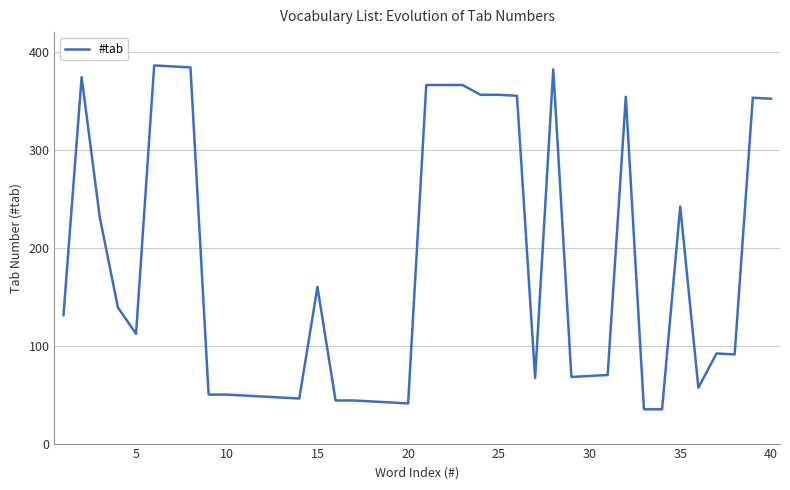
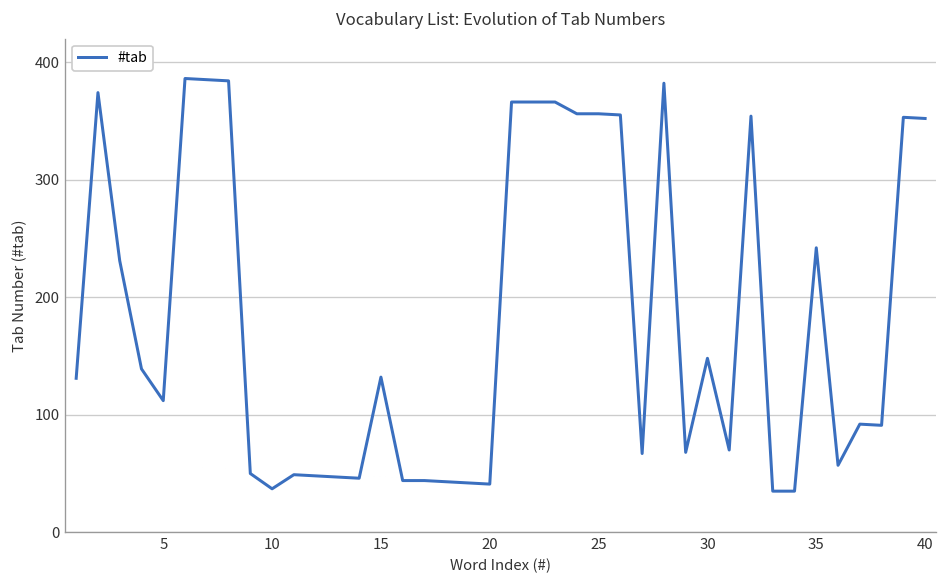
10: 50 -> 40
15: 160 -> 130
30: 70 -> 150
